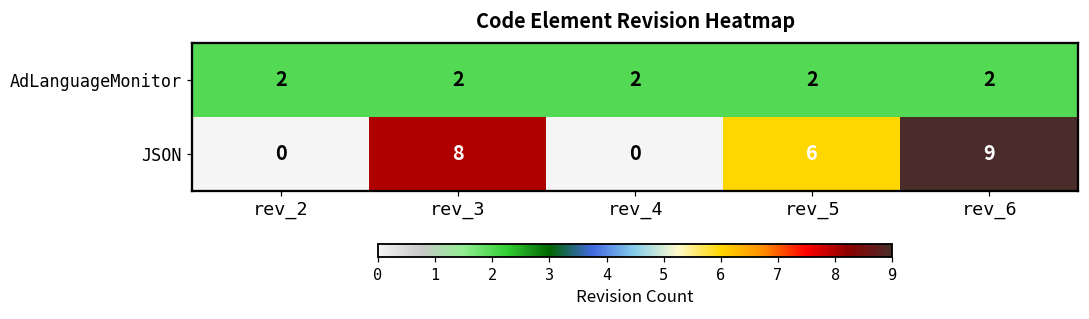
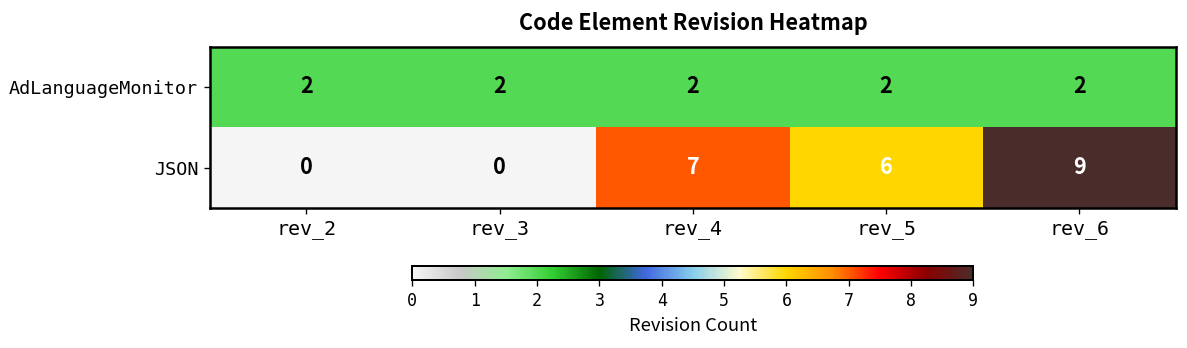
JSON, rev_3: 8 -> 0
JSON, rev_4: 0 -> 7
